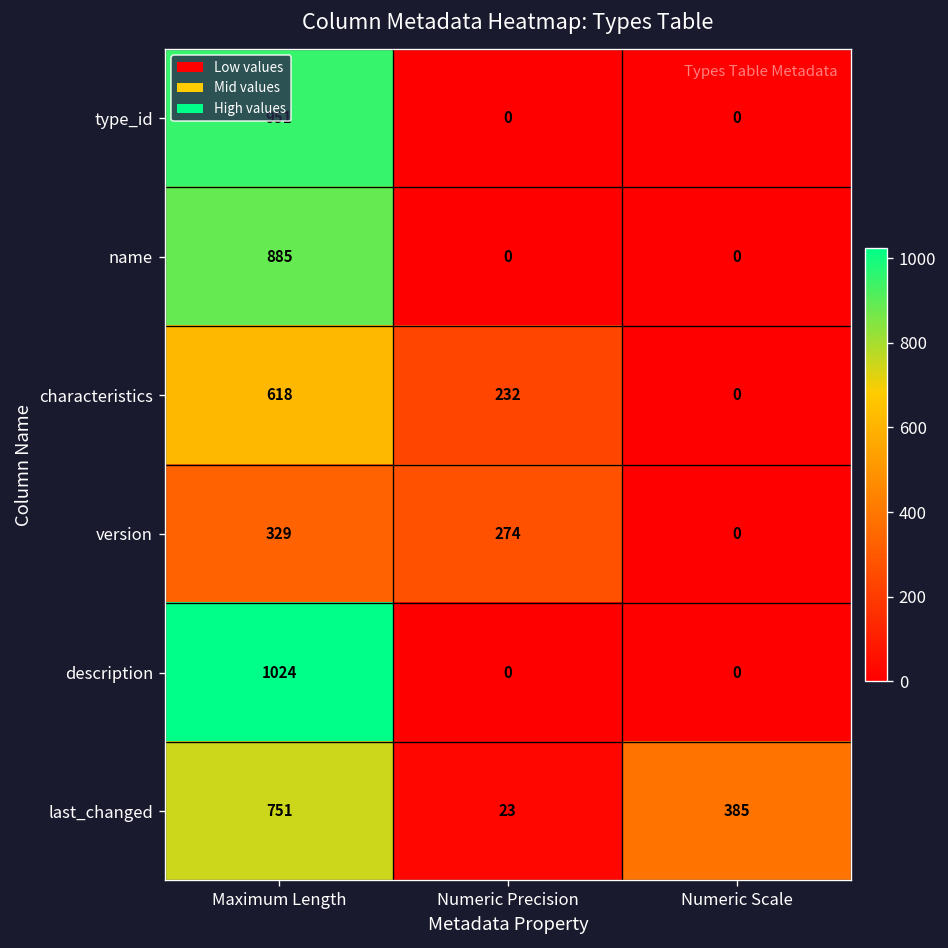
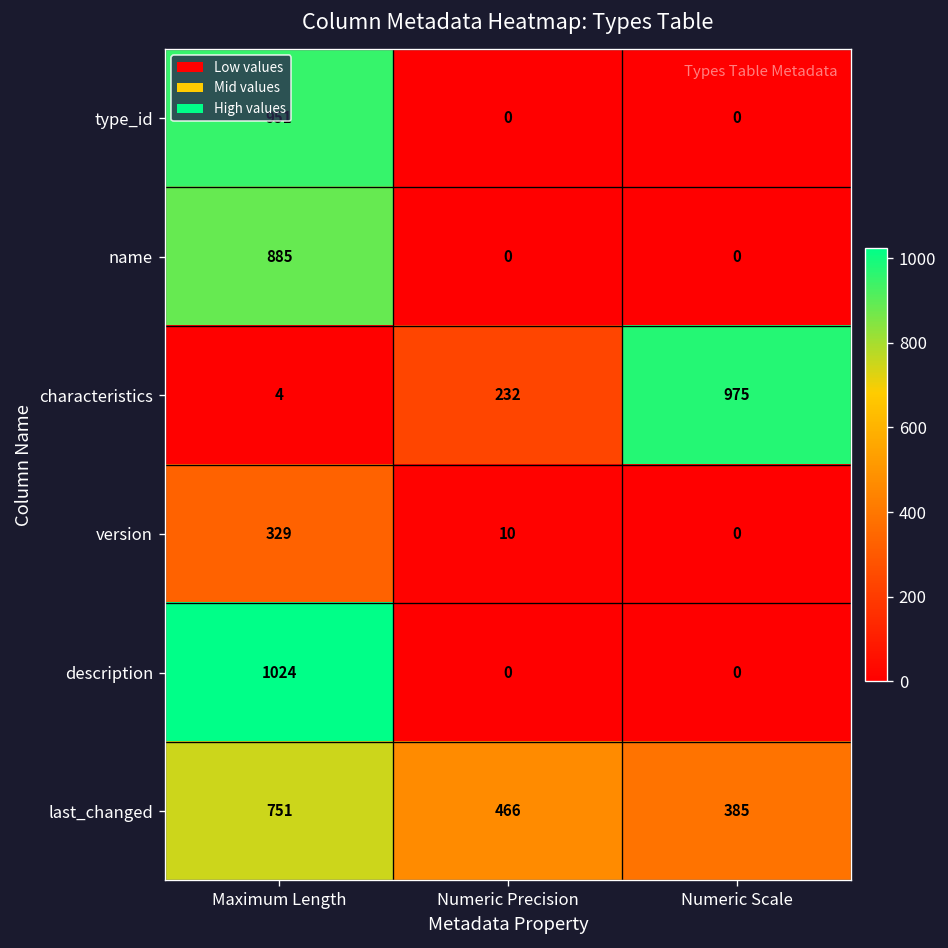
characteristics, Maximum Length: 618 -> 4
characteristics, Numeric Scale: 0 -> 975
version, Numeric Precision: 274 -> 10
last_changed, Numeric Precision: 23 -> 466
